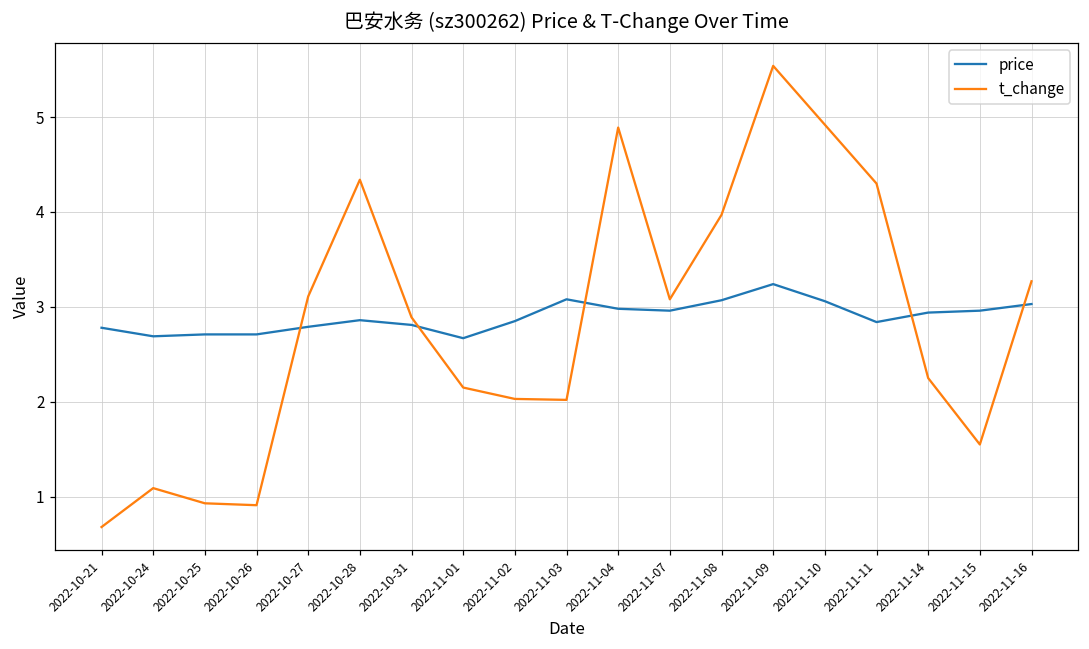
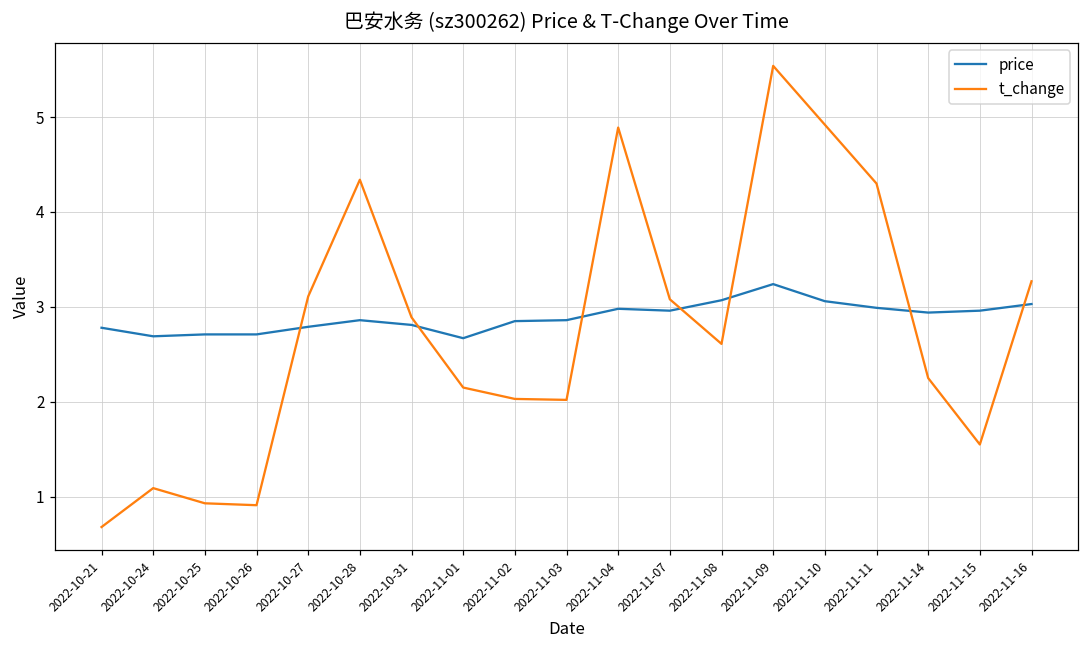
price, 2022-11-03: 3.1 -> 2.9
t_change, 2022-11-08: 4.0 -> 2.6
price, 2022-11-11: 2.8 -> 3.0
